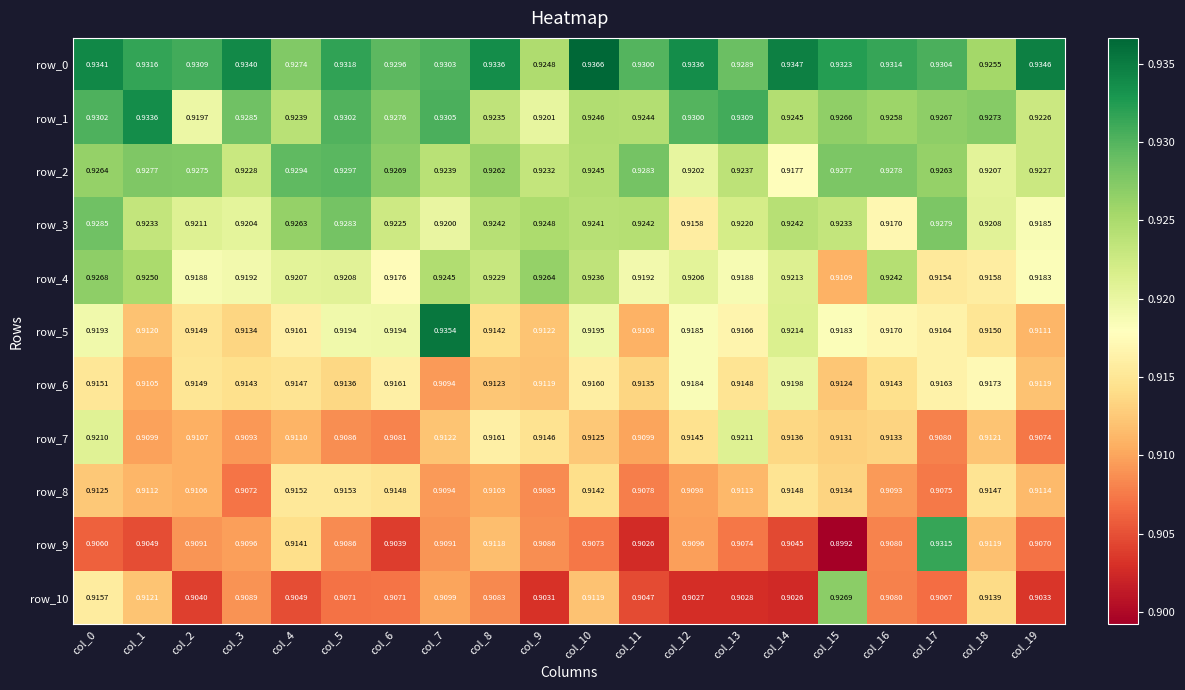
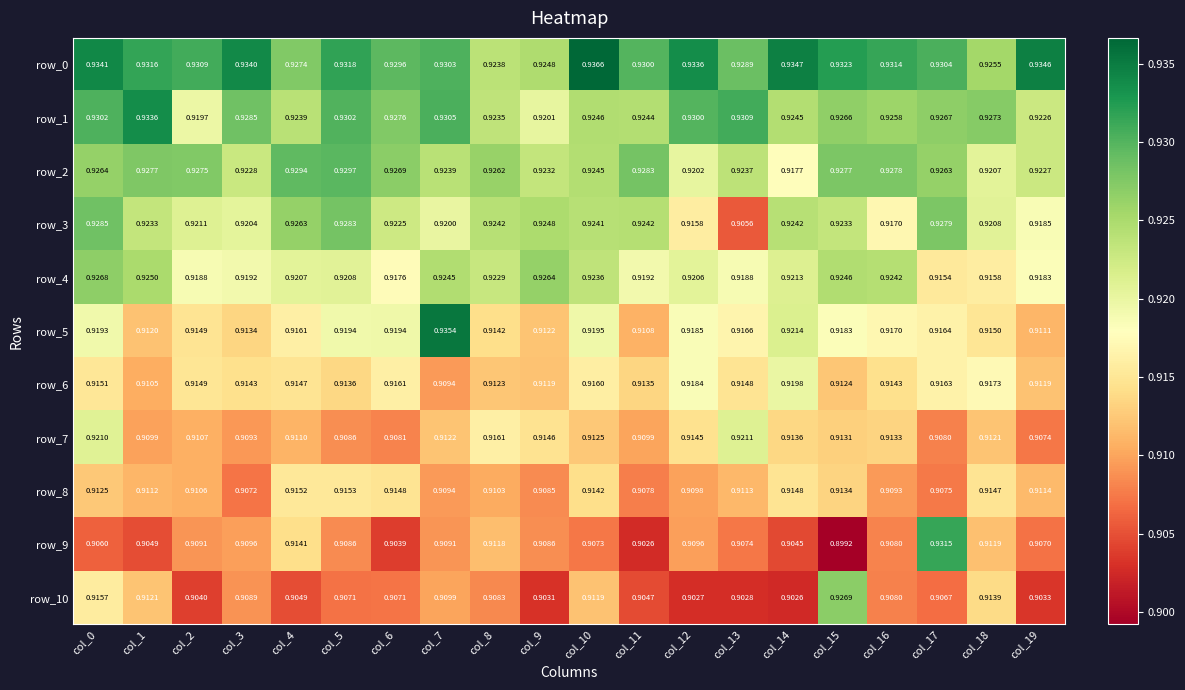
row_0, col_8: 0.9336 -> 0.9238
row_3, col_13: 0.9220 -> 0.9056
row_4, col_15: 0.9109 -> 0.9246
